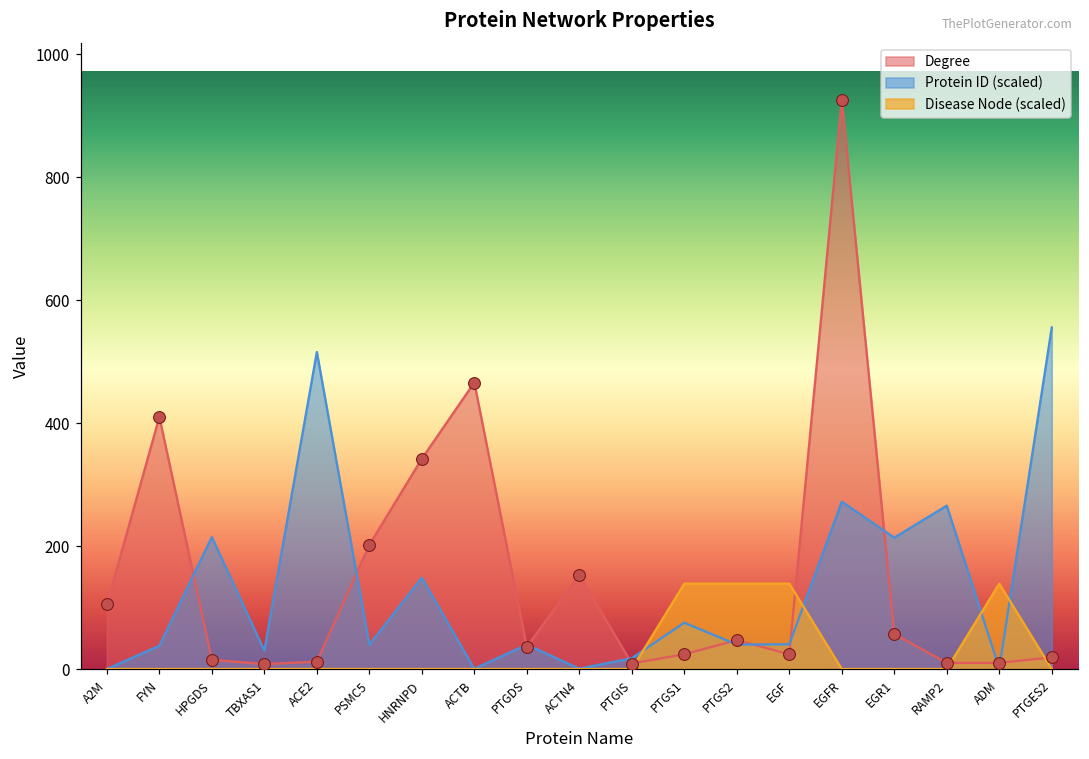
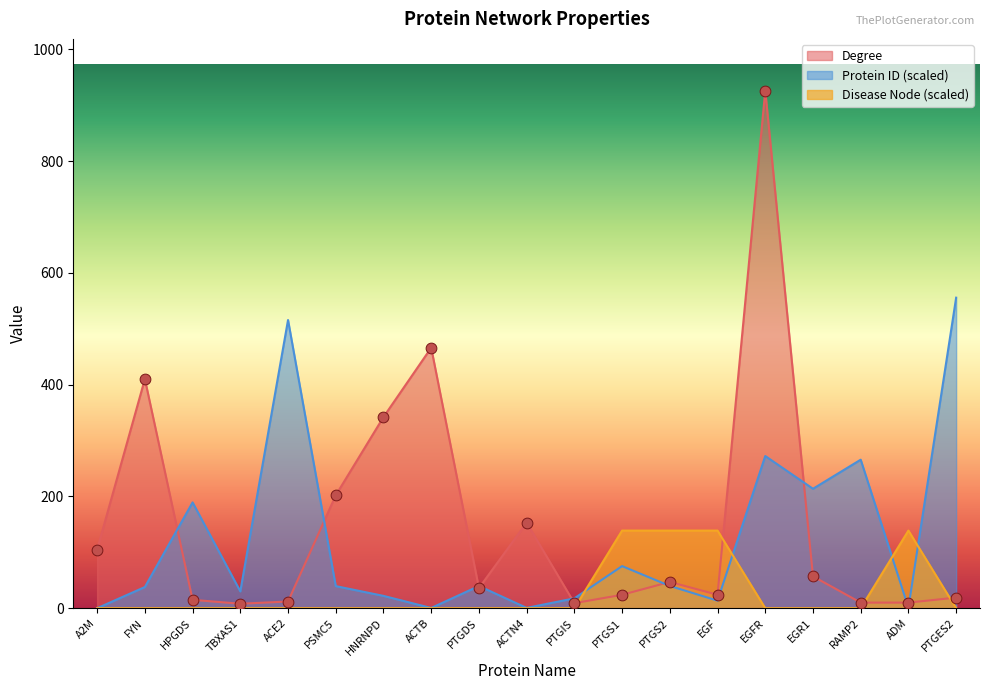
Protein ID (scaled), HPGDS: 210 -> 190
Protein ID (scaled), HNRNPD: 150 -> 20
Protein ID (scaled), EGF: 40 -> 10
